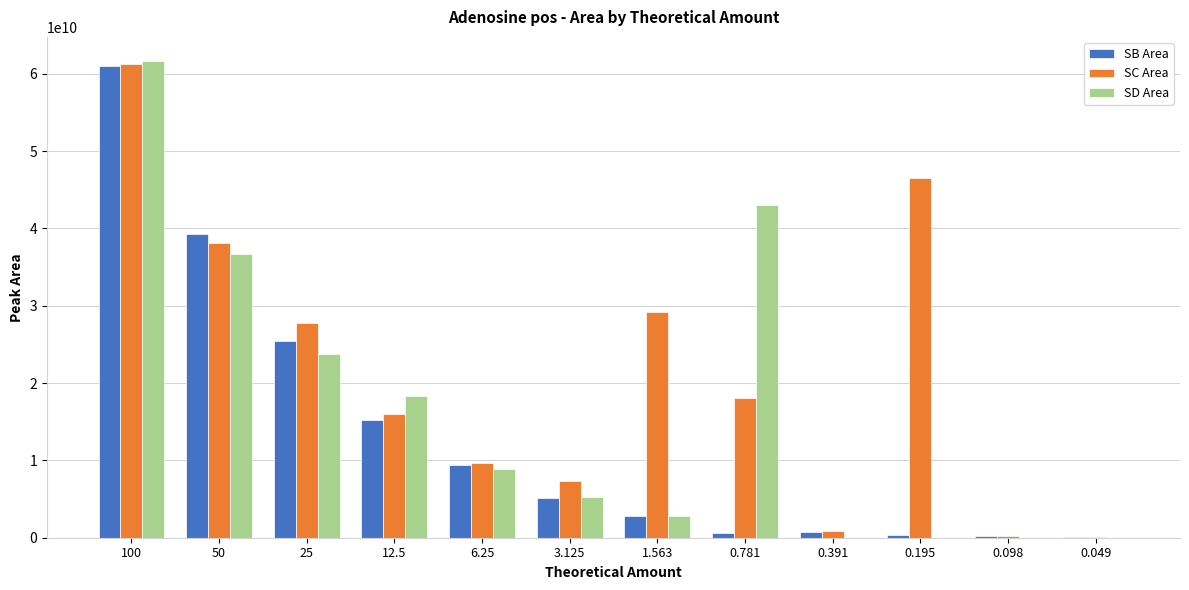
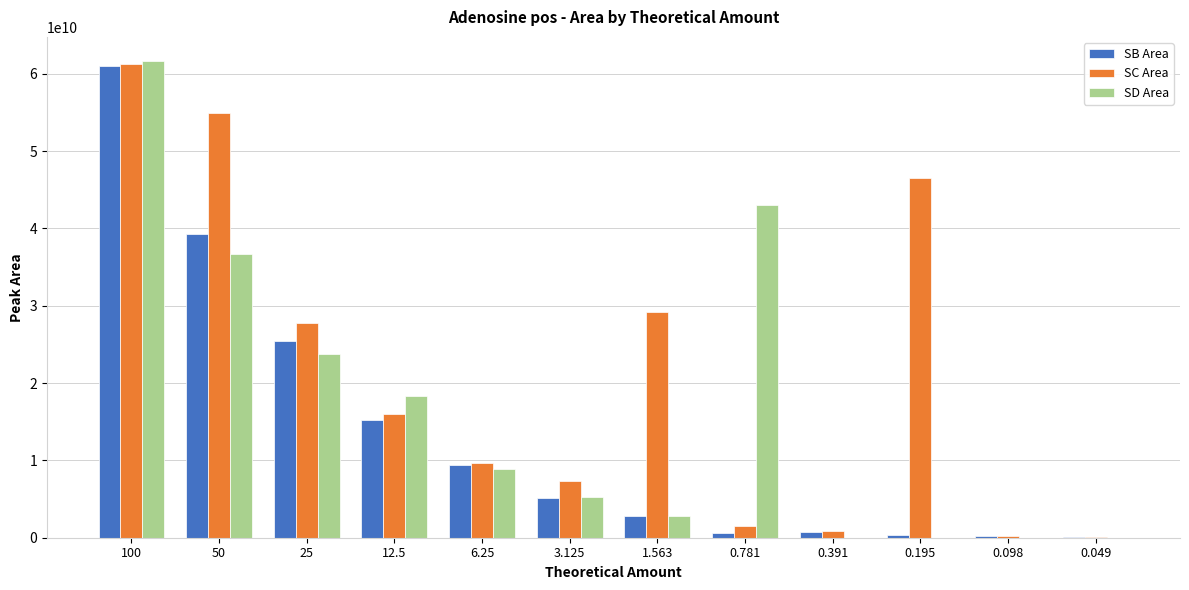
SC Area, 50: 38000000000 -> 55000000000
SC Area, 0.781: 18000000000 -> 1000000000
